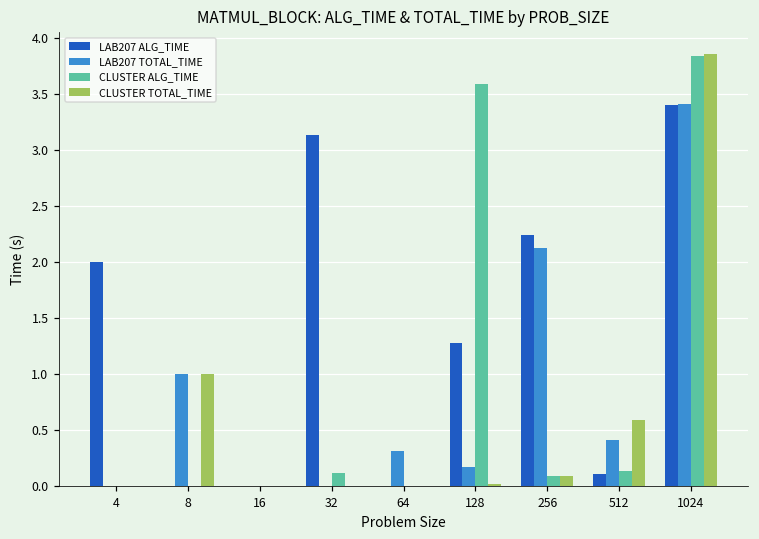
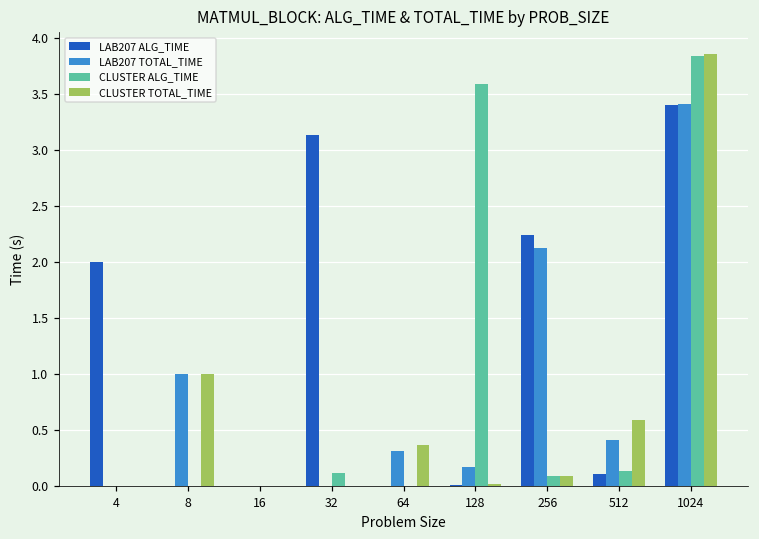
CLUSTER TOTAL_TIME, 64: 0.00 -> 0.37
LAB207 ALG_TIME, 128: 1.27 -> 0.01
